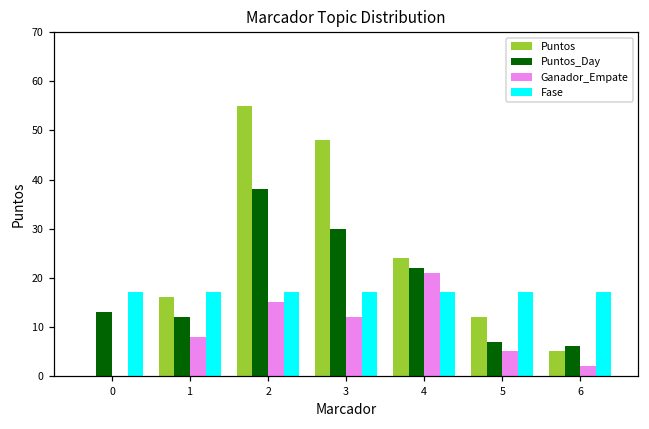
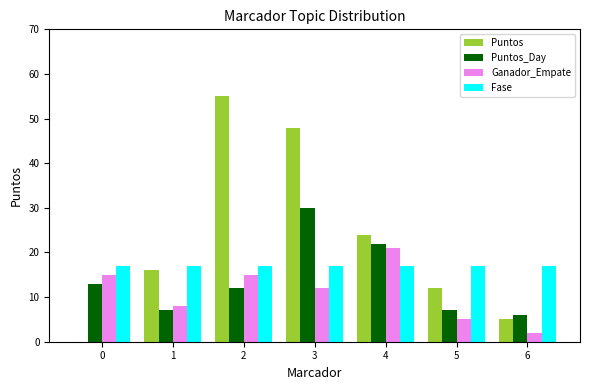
Ganador_Empate, 0: 0 -> 15
Puntos_Day, 1: 12 -> 7
Puntos_Day, 2: 38 -> 12
